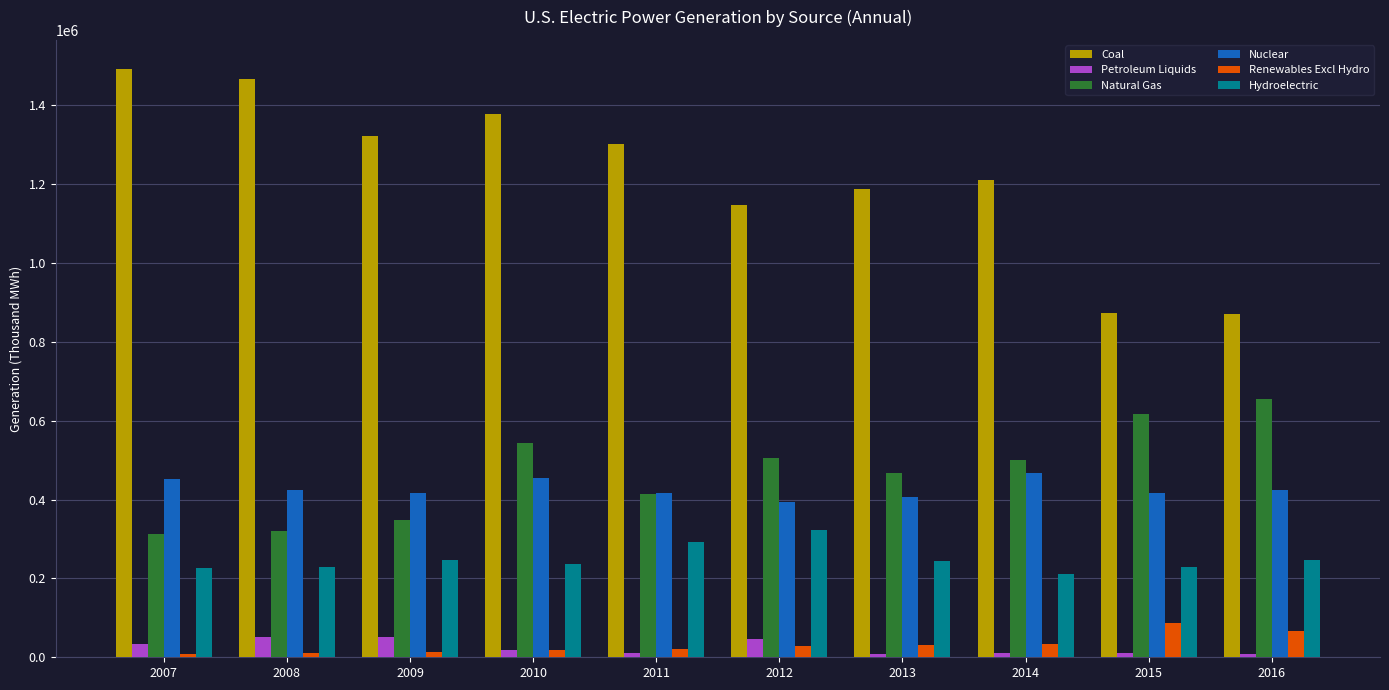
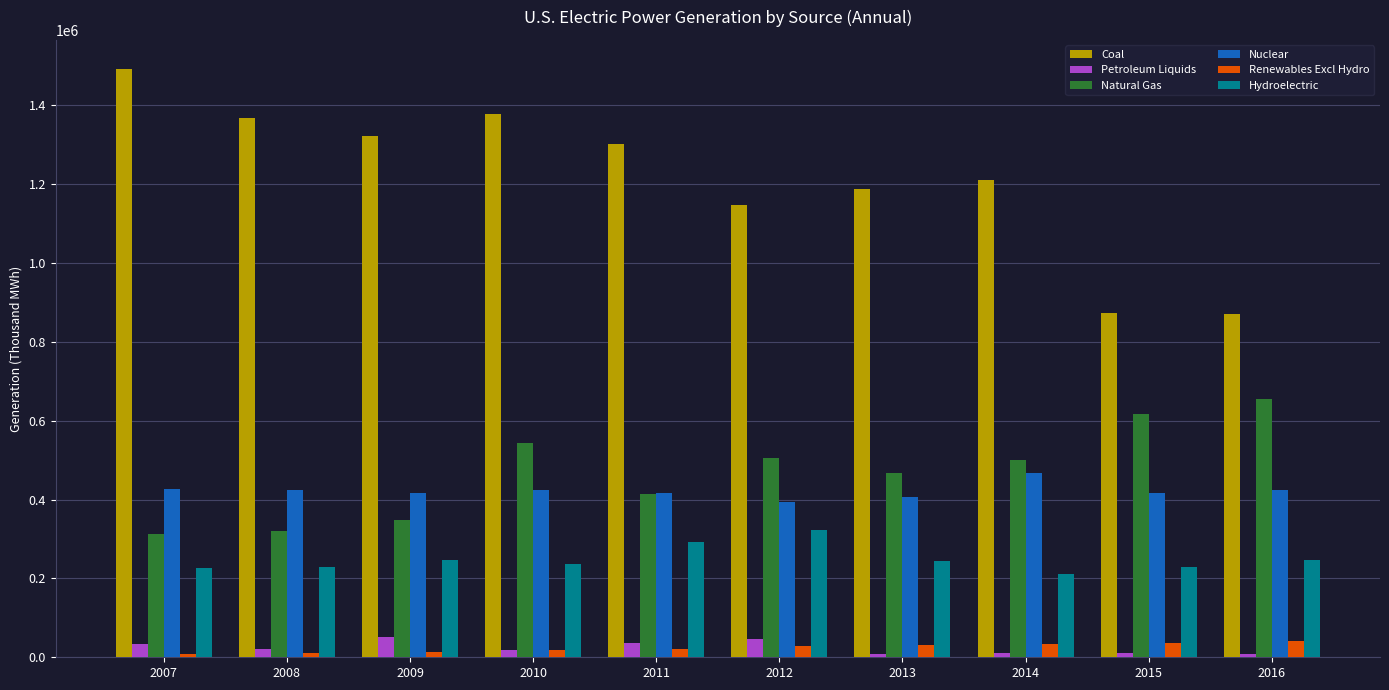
Nuclear, 2007: 450000 -> 430000
Coal, 2008: 1470000 -> 1370000
Petroleum Liquids, 2008: 50000 -> 20000
Nuclear, 2010: 450000 -> 420000
Petroleum Liquids, 2011: 10000 -> 40000
Renewables Excl Hydro, 2015: 90000 -> 40000
Renewables Excl Hydro, 2016: 70000 -> 40000
